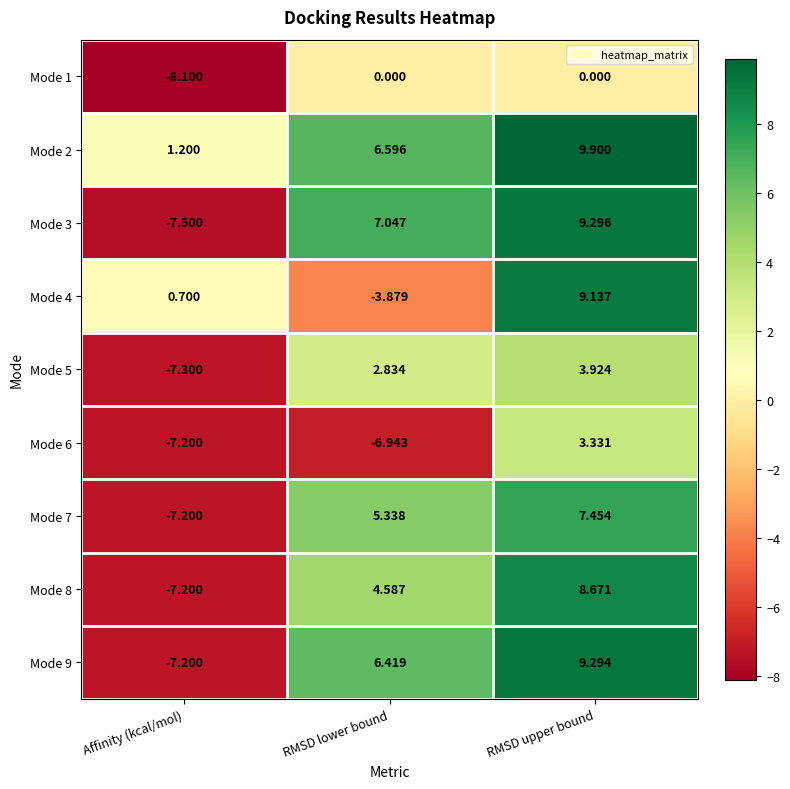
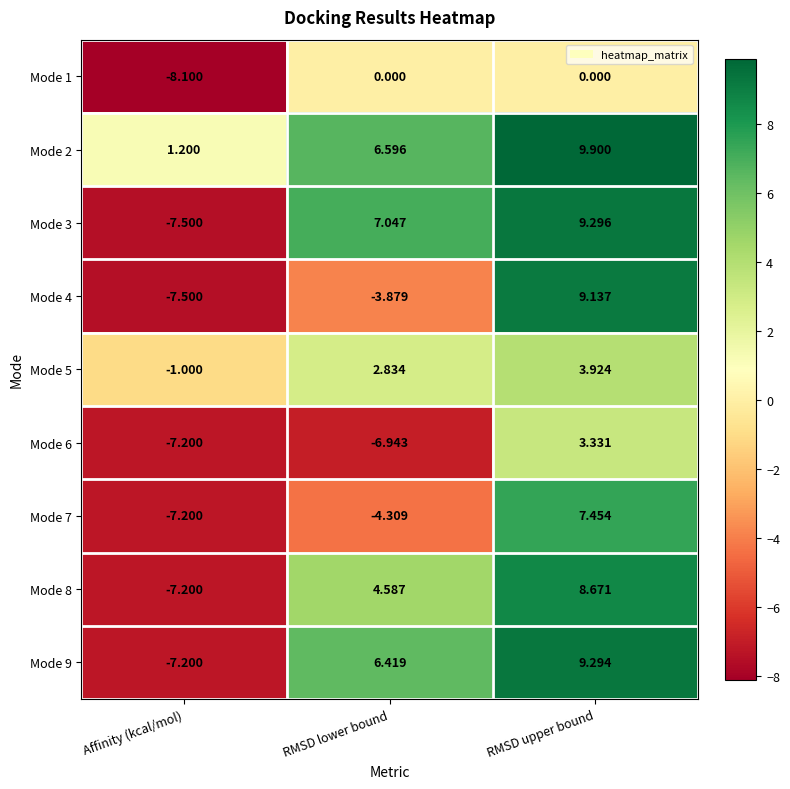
Mode 4, Affinity (kcal/mol): 0.700 -> -7.500
Mode 5, Affinity (kcal/mol): -7.300 -> -1.000
Mode 7, RMSD lower bound: 5.338 -> -4.309
